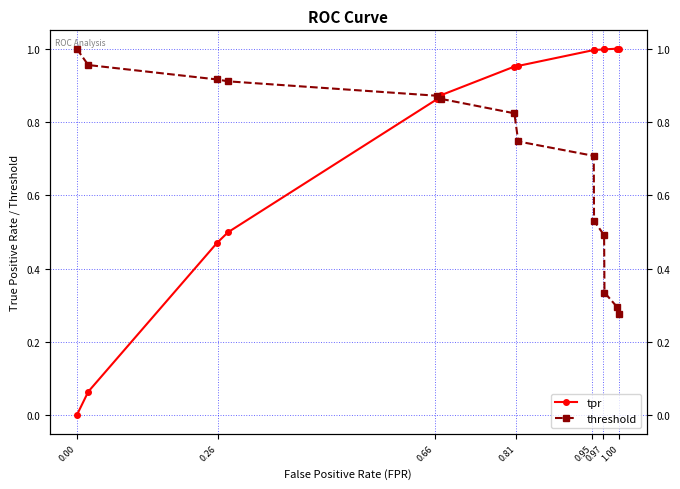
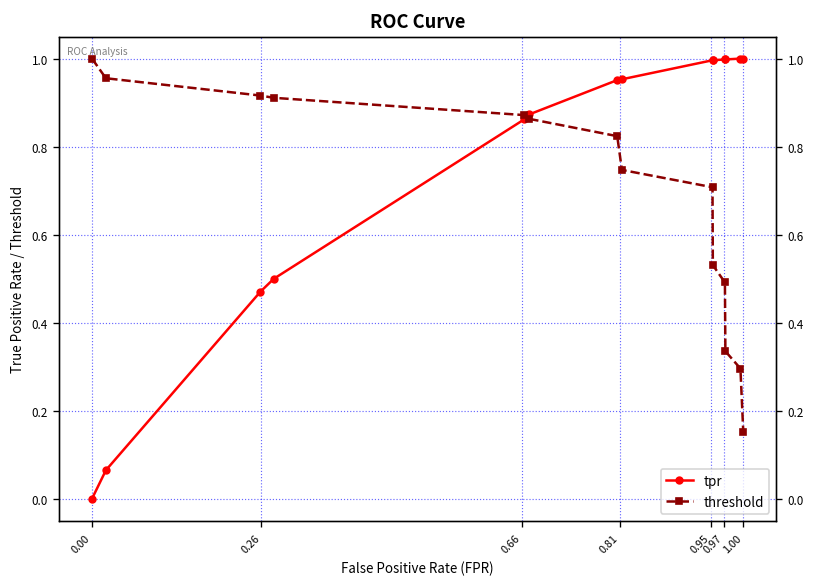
threshold, 1.00: 0.28 -> 0.15
